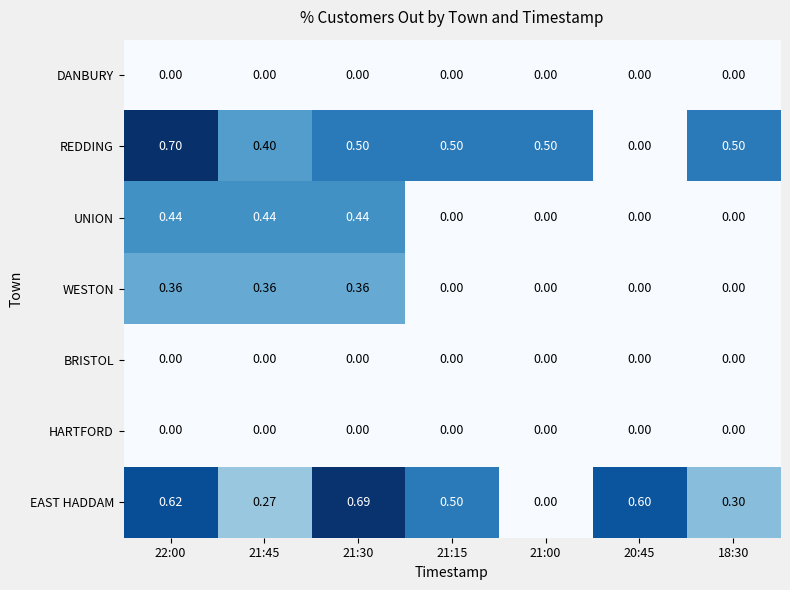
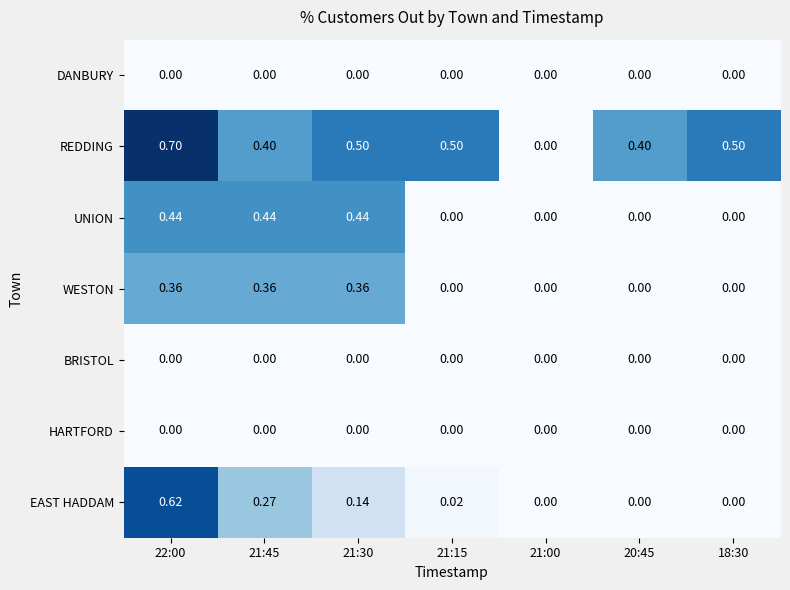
REDDING, 21:00: 0.50 -> 0.00
REDDING, 20:45: 0.00 -> 0.40
EAST HADDAM, 21:30: 0.69 -> 0.14
EAST HADDAM, 21:15: 0.50 -> 0.02
EAST HADDAM, 20:45: 0.60 -> 0.00
EAST HADDAM, 18:30: 0.30 -> 0.00
